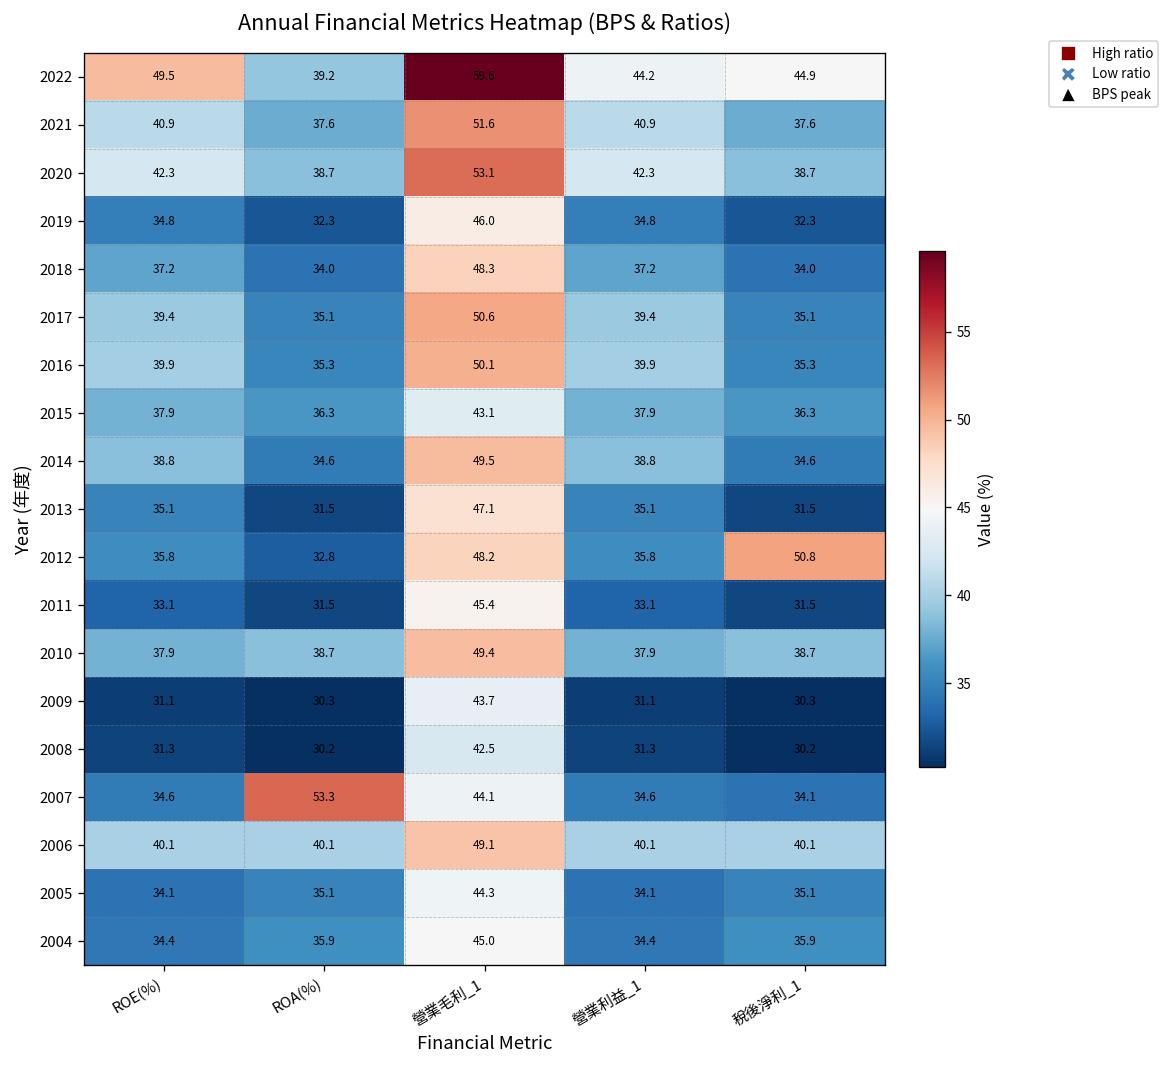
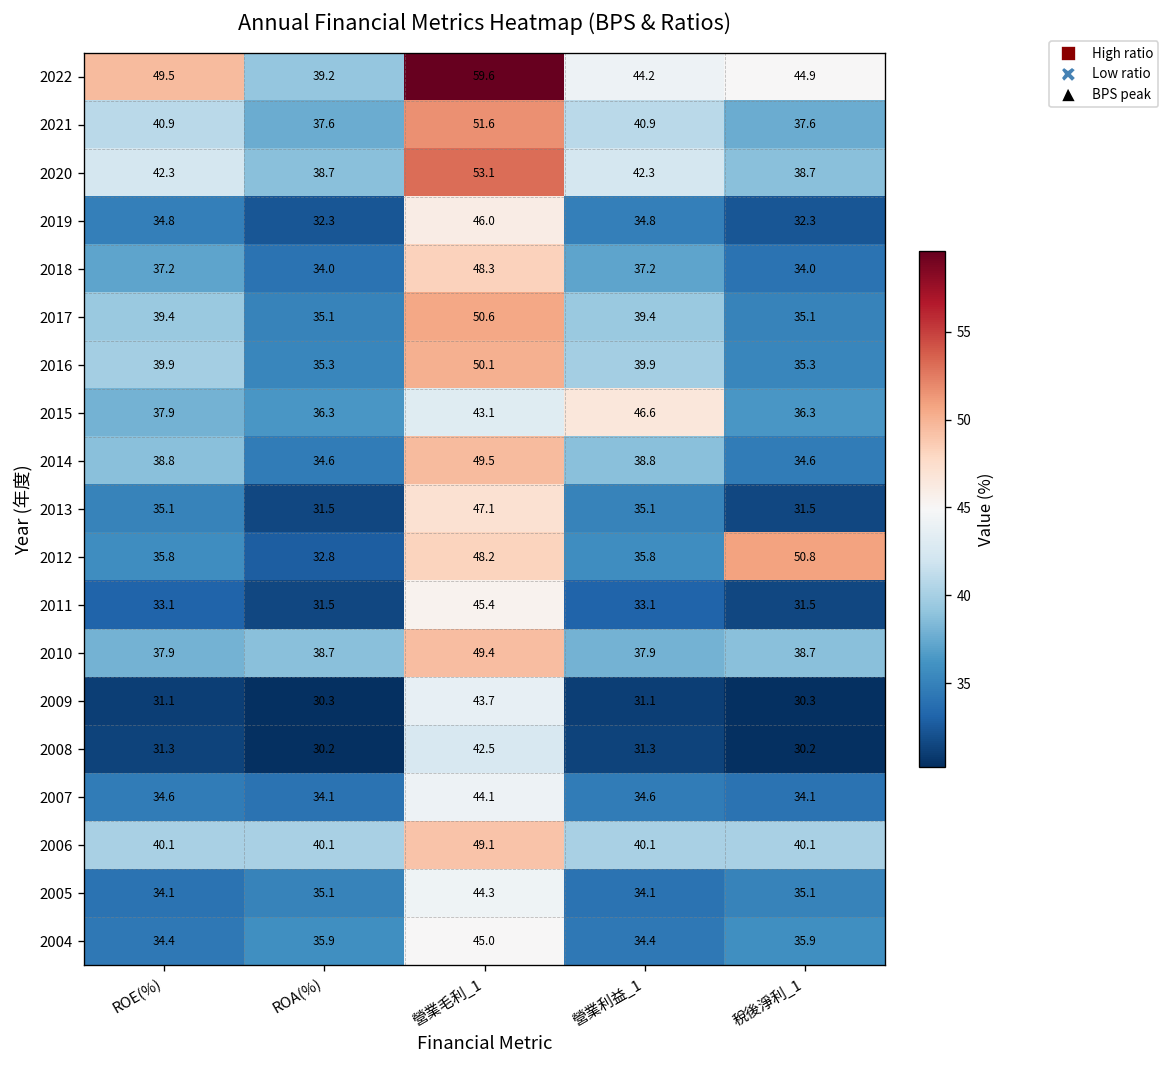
2015, 營業利益_1: 37.9 -> 46.6
2007, ROA(%): 53.3 -> 34.1
